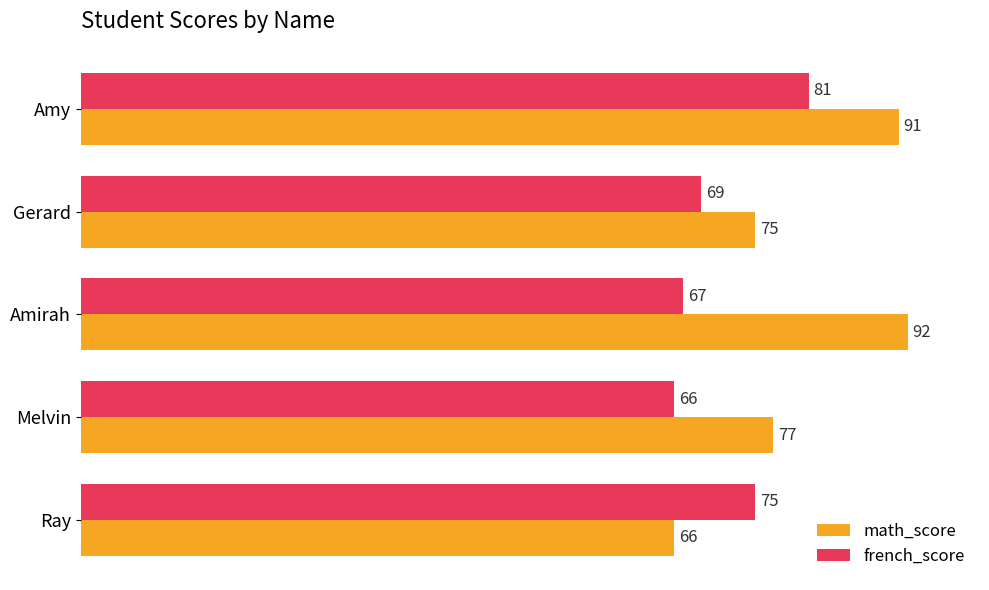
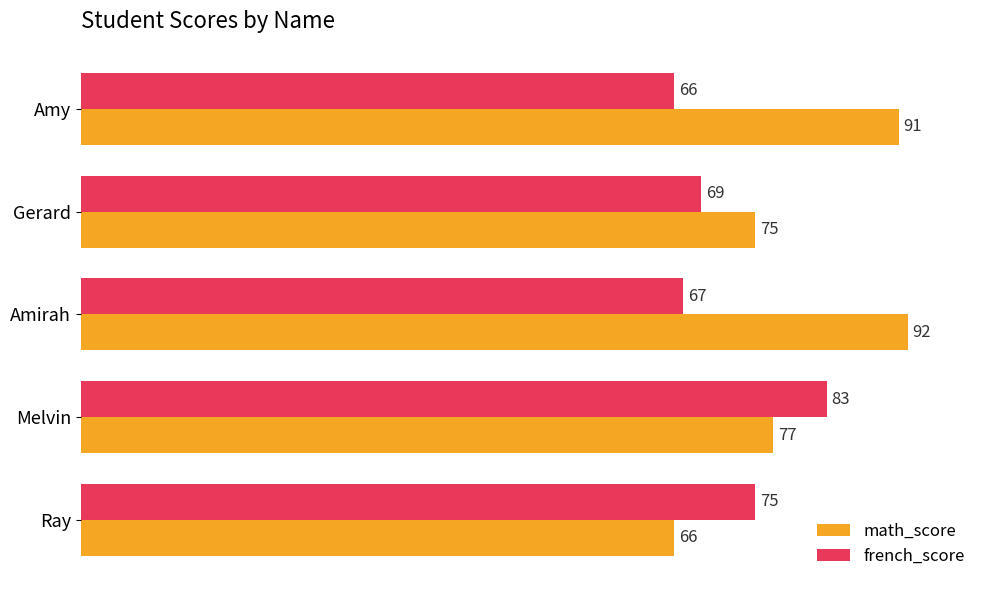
french_score, Amy: 81 -> 66
french_score, Melvin: 66 -> 83
